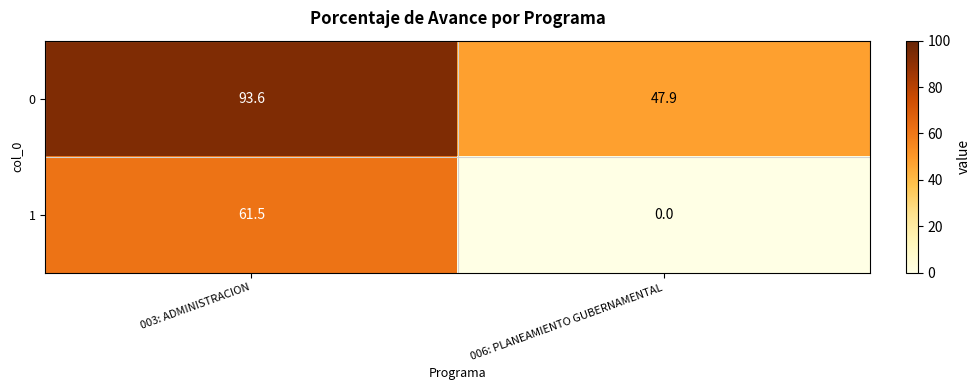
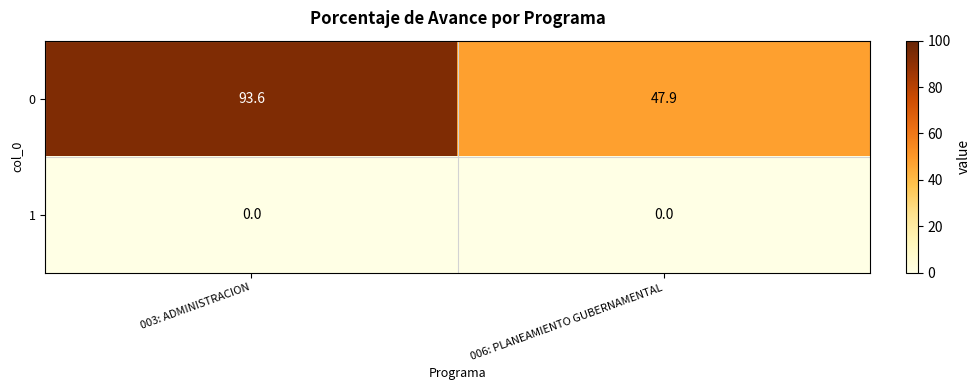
1, 003: ADMINISTRACION: 61.5 -> 0.0
